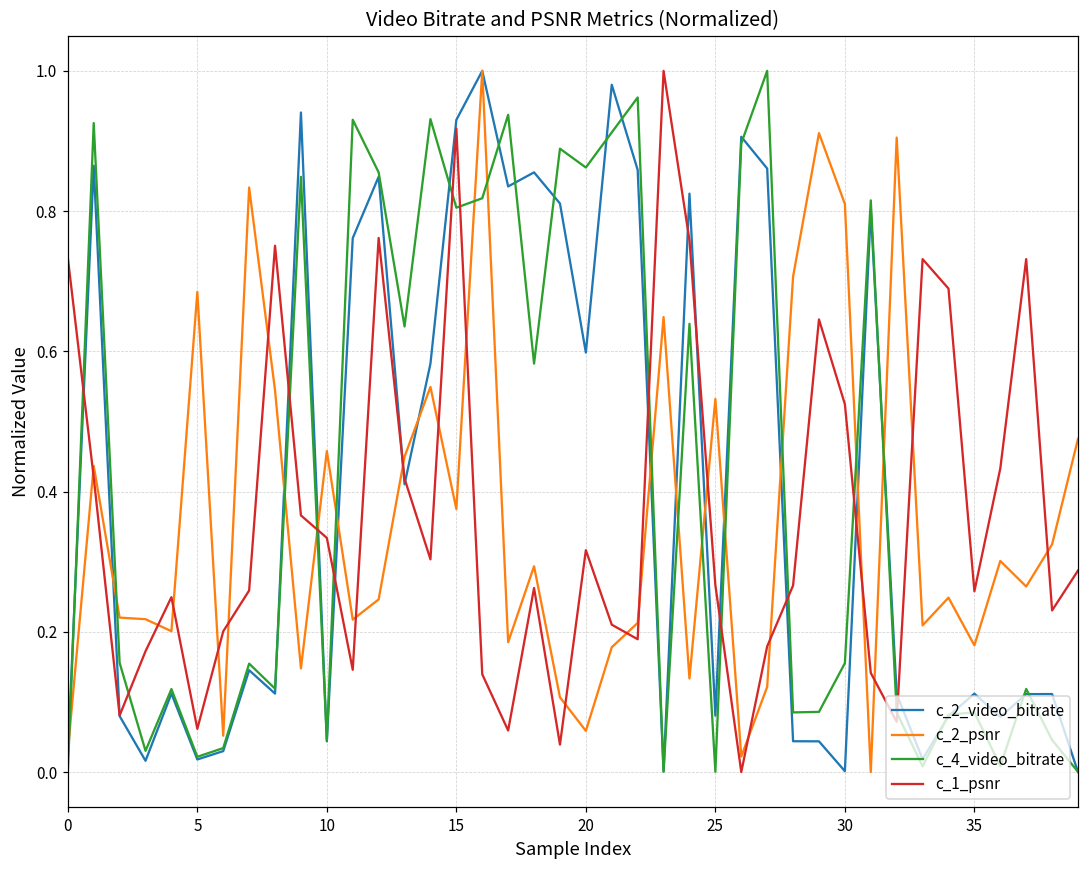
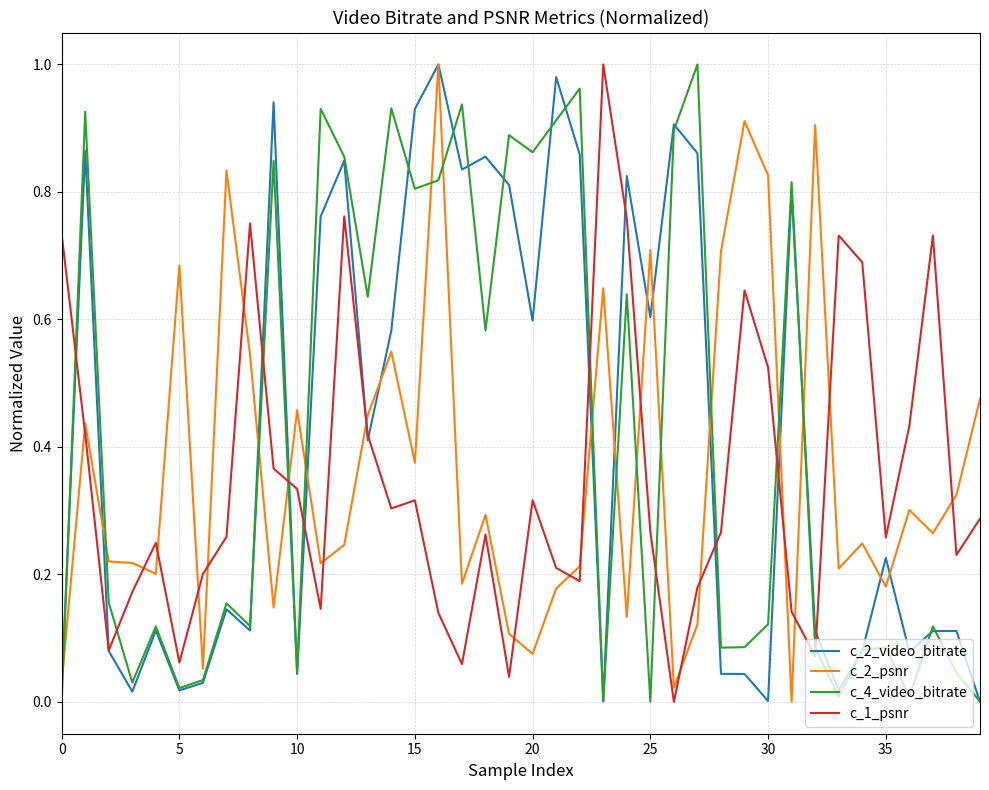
c_1_psnr, 15: 0.92 -> 0.32
c_2_psnr, 20: 0.06 -> 0.08
c_2_video_bitrate, 25: 0.08 -> 0.60
c_2_psnr, 25: 0.53 -> 0.71
c_2_psnr, 30: 0.81 -> 0.83
c_4_video_bitrate, 30: 0.16 -> 0.12
c_2_video_bitrate, 35: 0.11 -> 0.23
